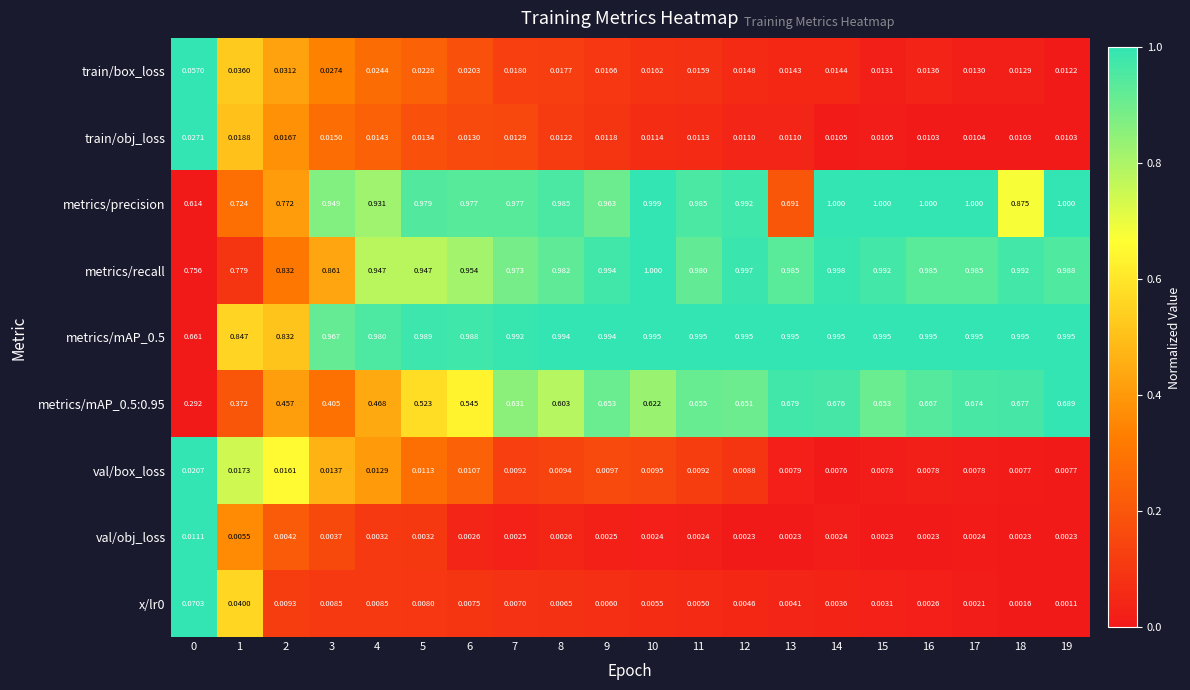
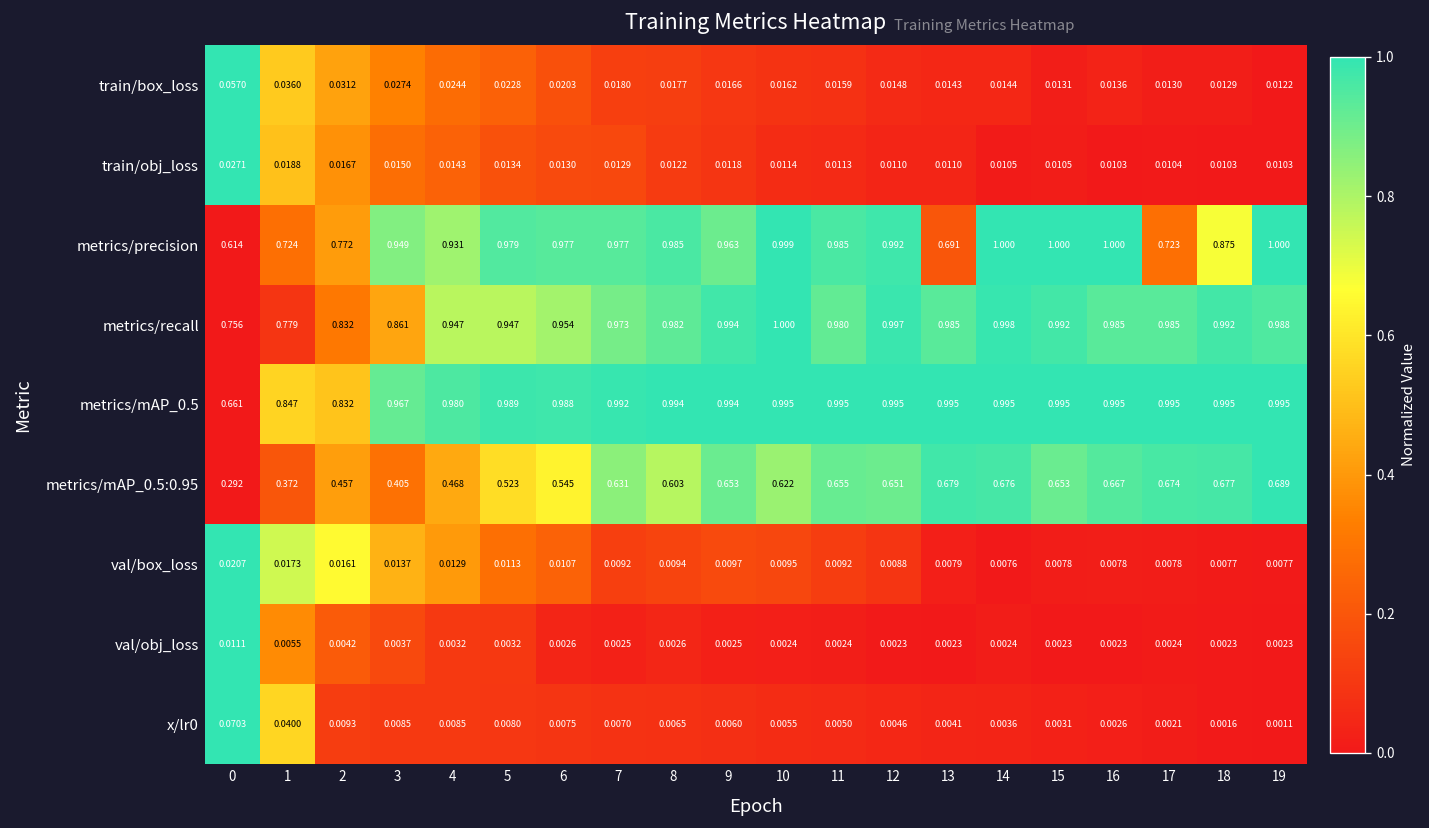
metrics/precision, 17: 1.000 -> 0.723
